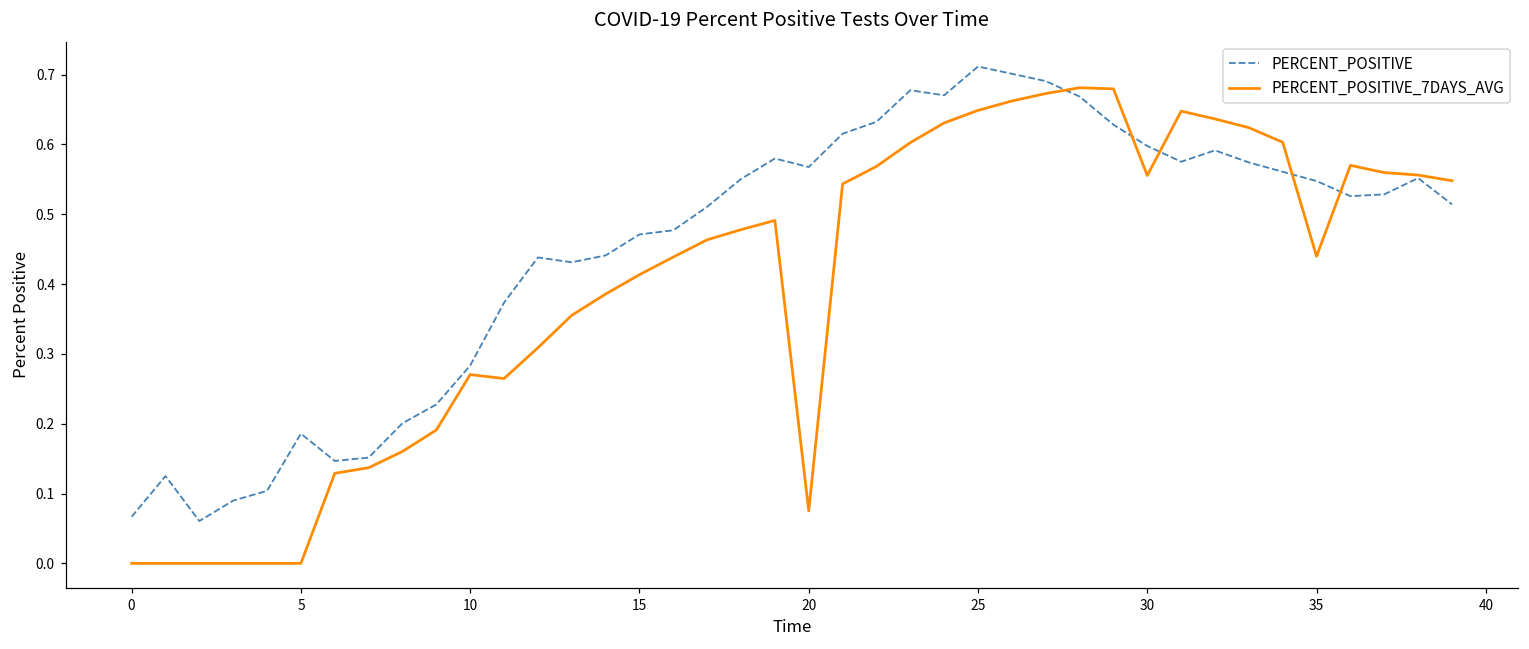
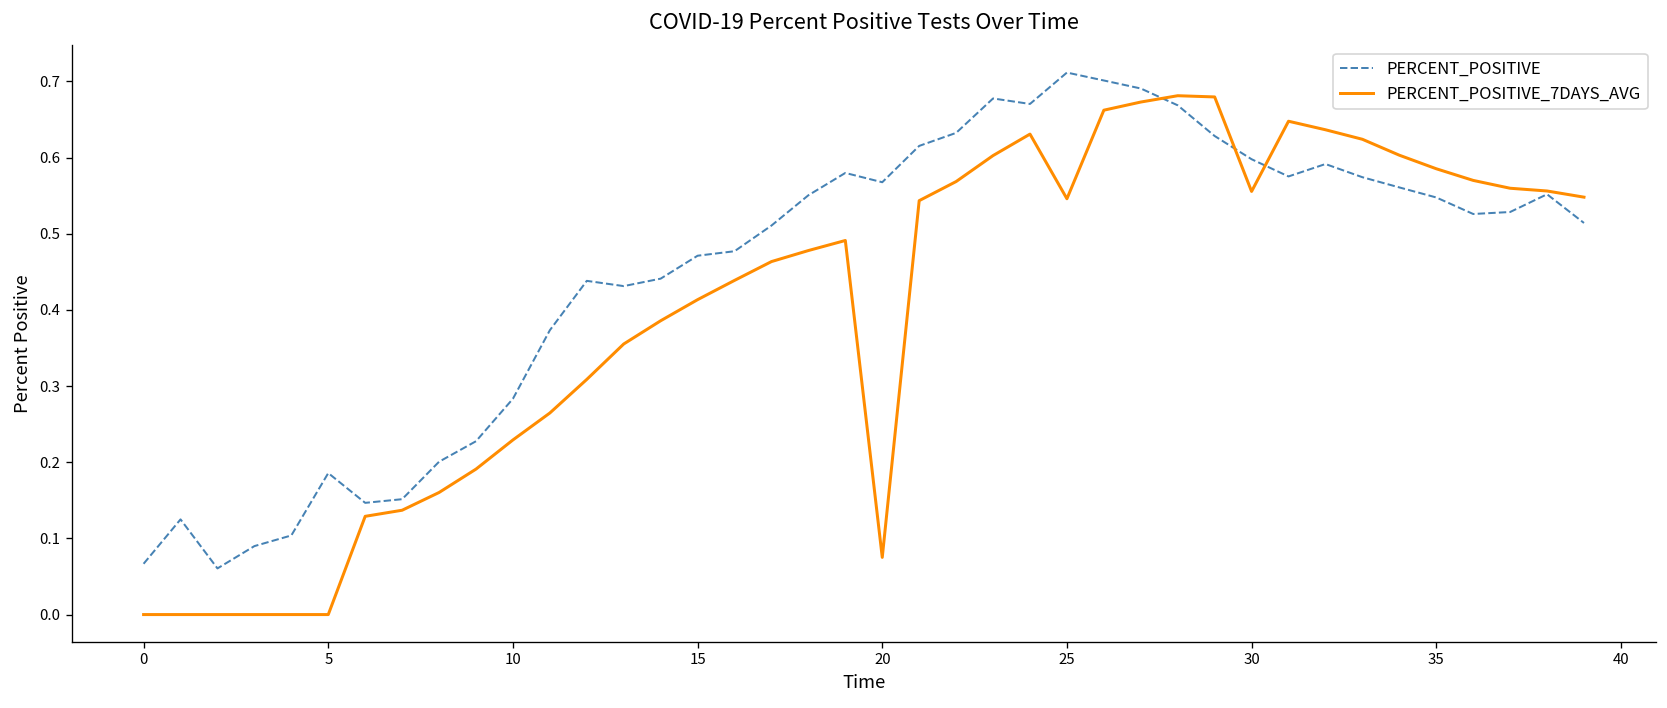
PERCENT_POSITIVE_7DAYS_AVG, 10: 0.27 -> 0.23
PERCENT_POSITIVE_7DAYS_AVG, 25: 0.65 -> 0.55
PERCENT_POSITIVE_7DAYS_AVG, 35: 0.44 -> 0.59
